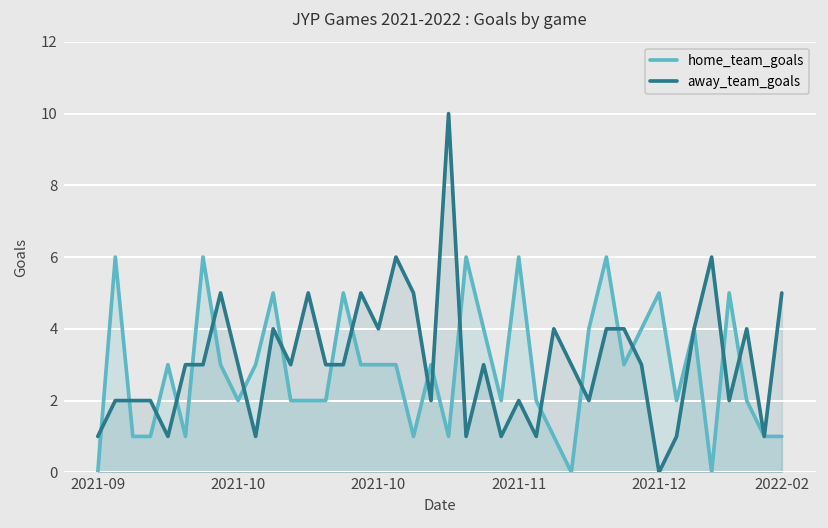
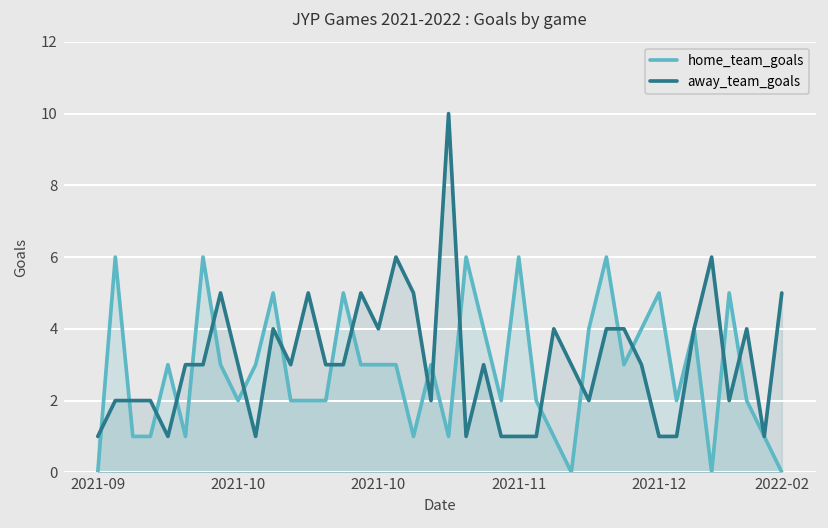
away_team_goals, 2021-11: 2 -> 1
away_team_goals, 2021-12: 0 -> 1
home_team_goals, 2022-02: 1 -> 0
